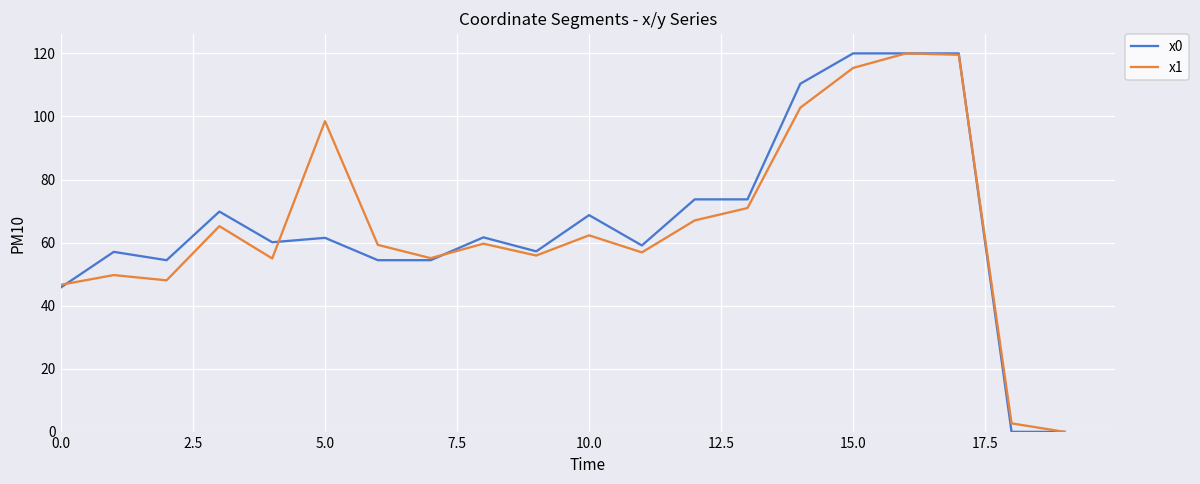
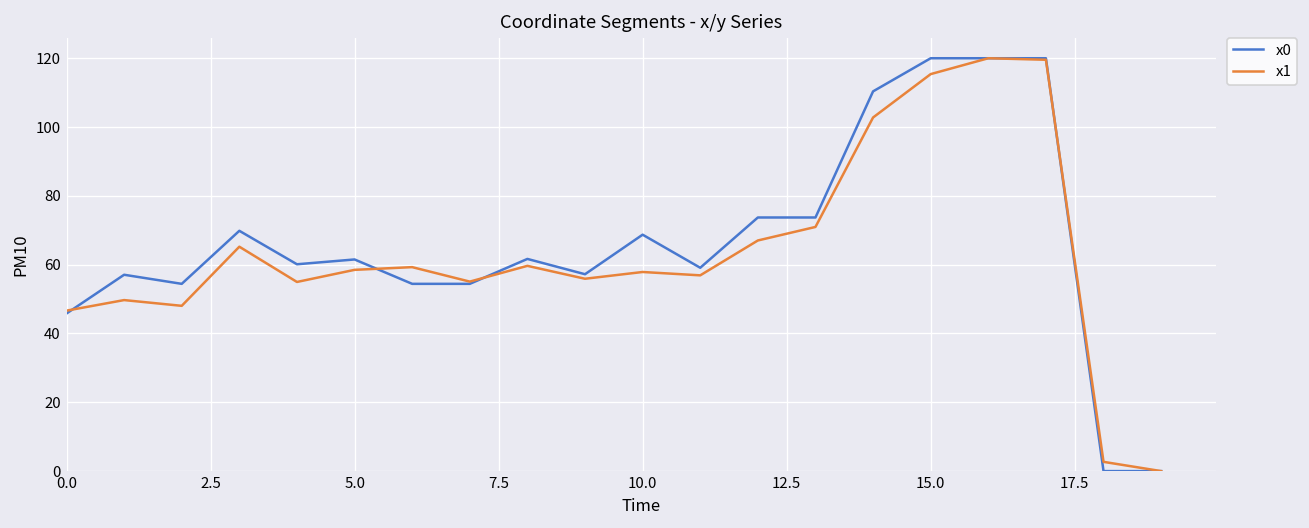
x1, 5.0: 99 -> 58
x1, 10.0: 62 -> 58
